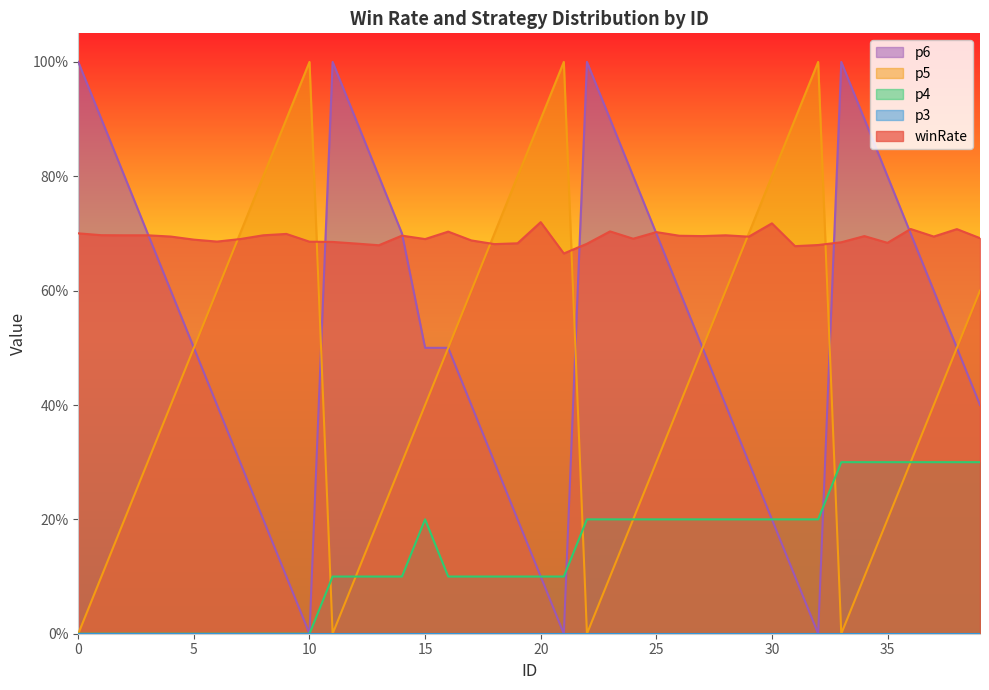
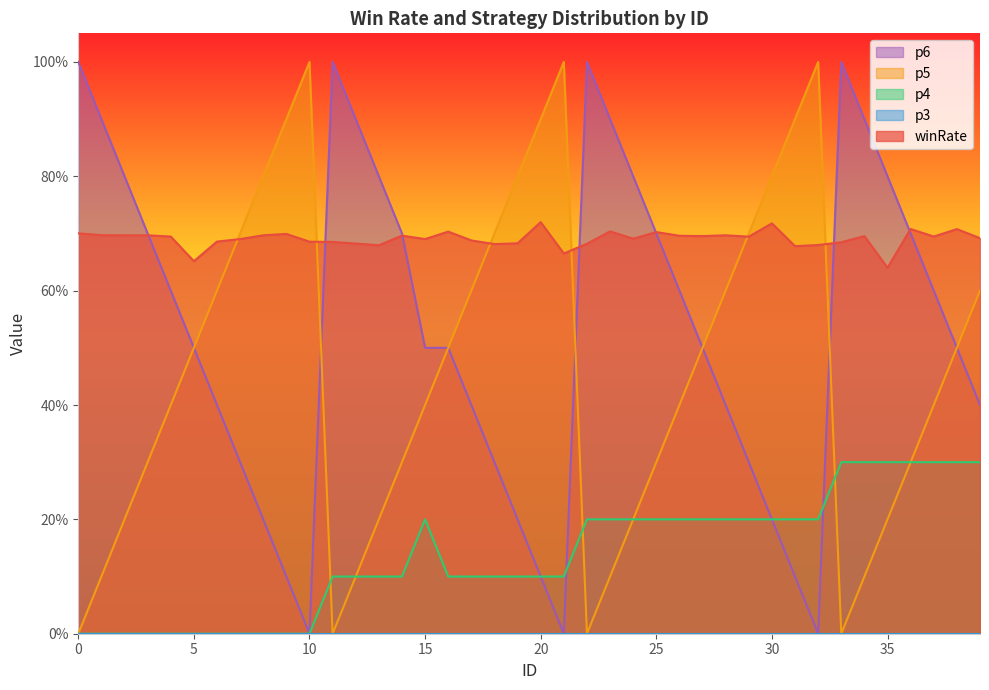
winRate, 5: 69% -> 65%
winRate, 35: 68% -> 64%
